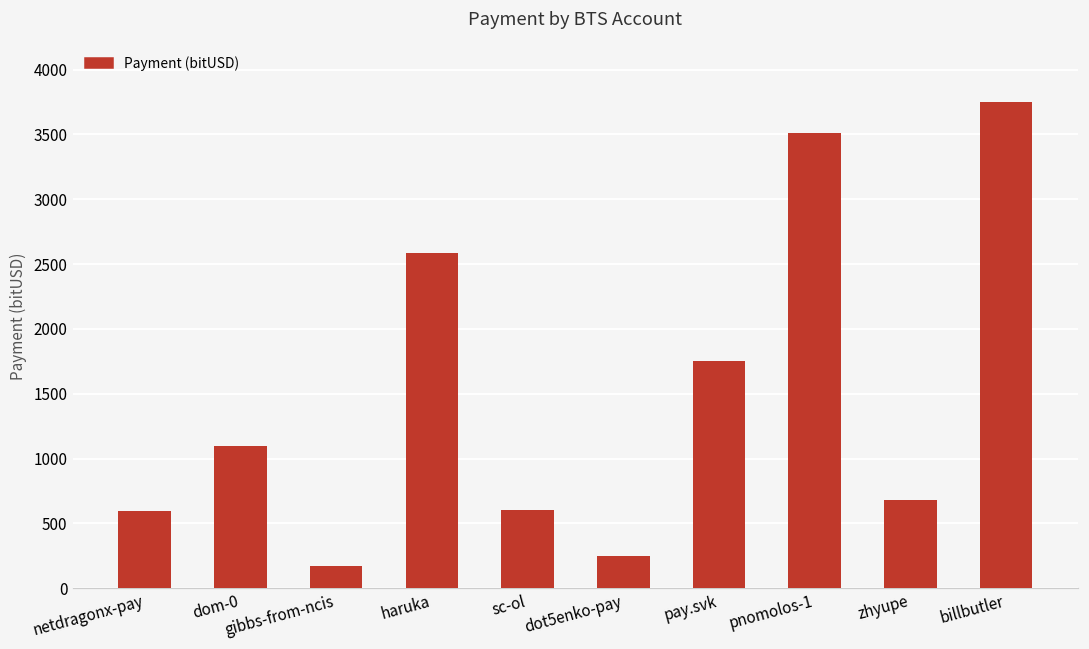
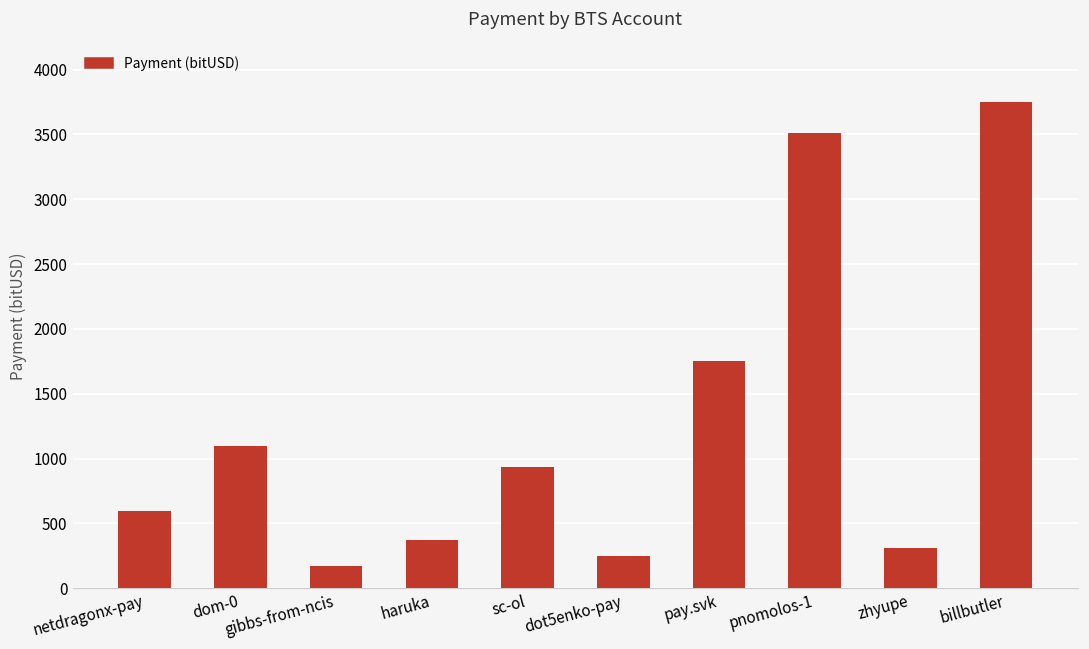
haruka: 2590 -> 380
sc-ol: 600 -> 940
zhyupe: 680 -> 310
